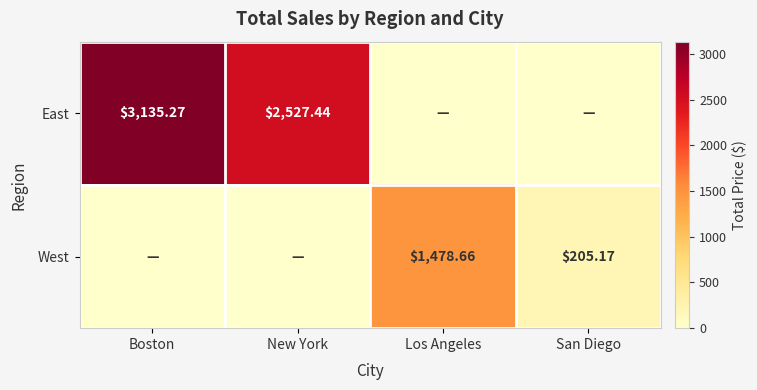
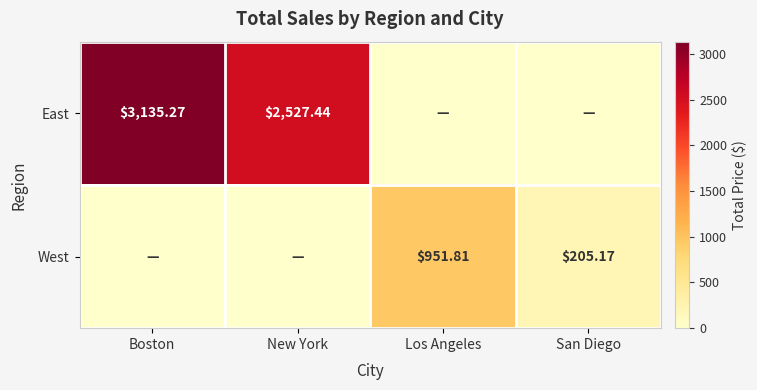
West, Los Angeles: $1,478.66 -> $951.81
